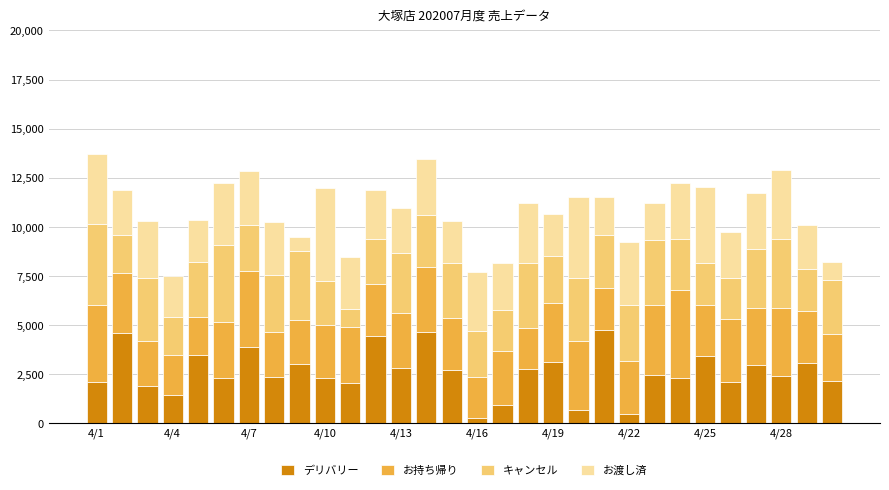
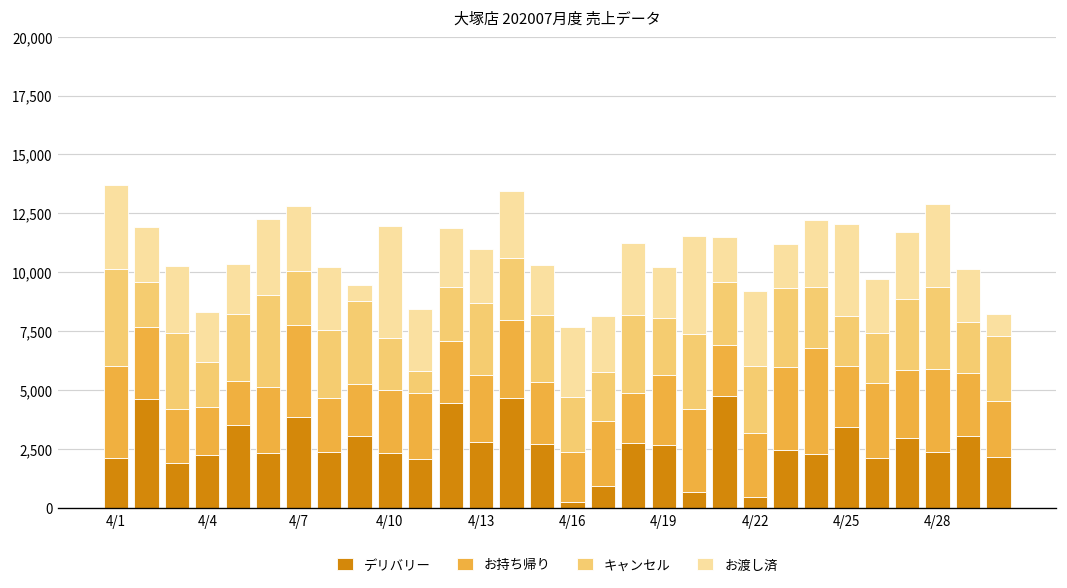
デリバリー, 4/4: 1,400 -> 2,200
デリバリー, 4/19: 3,100 -> 2,700
